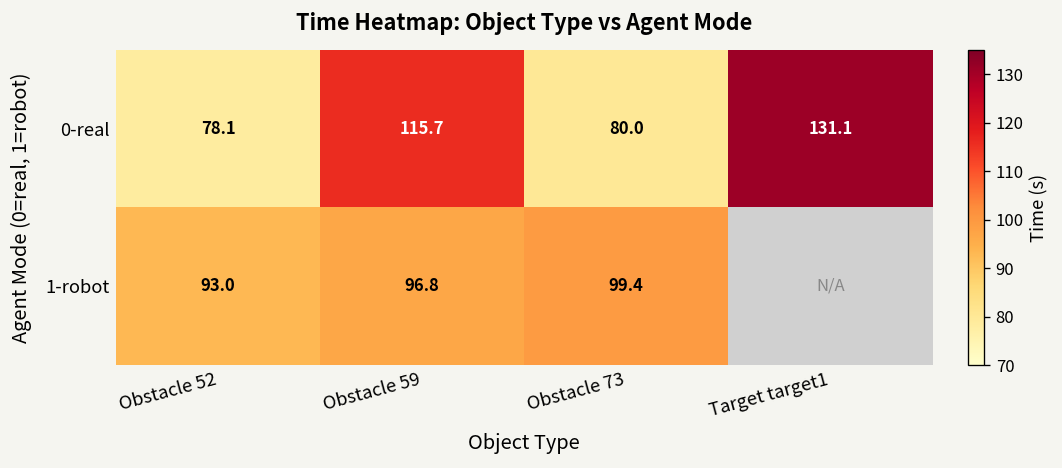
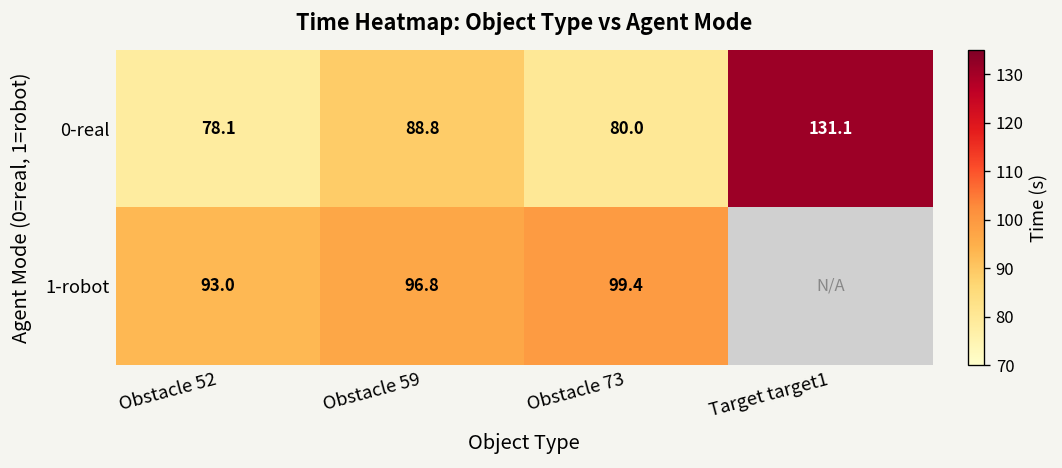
0-real, Obstacle 59: 115.7 -> 88.8
